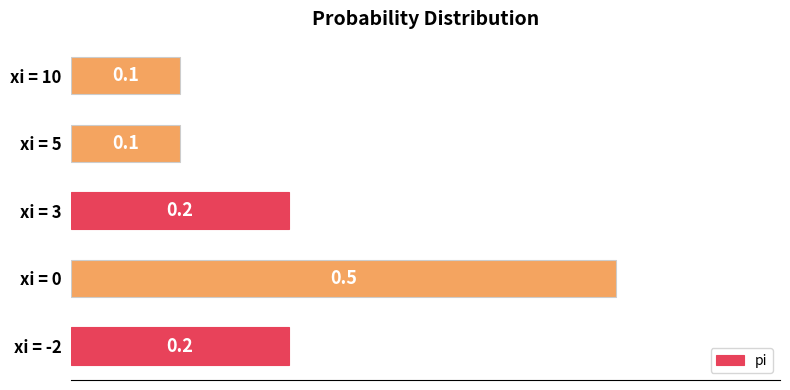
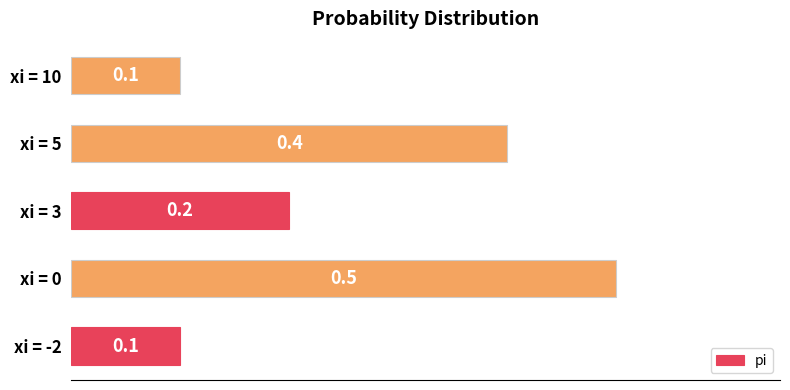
xi = 5: 0.1 -> 0.4
xi = -2: 0.2 -> 0.1
